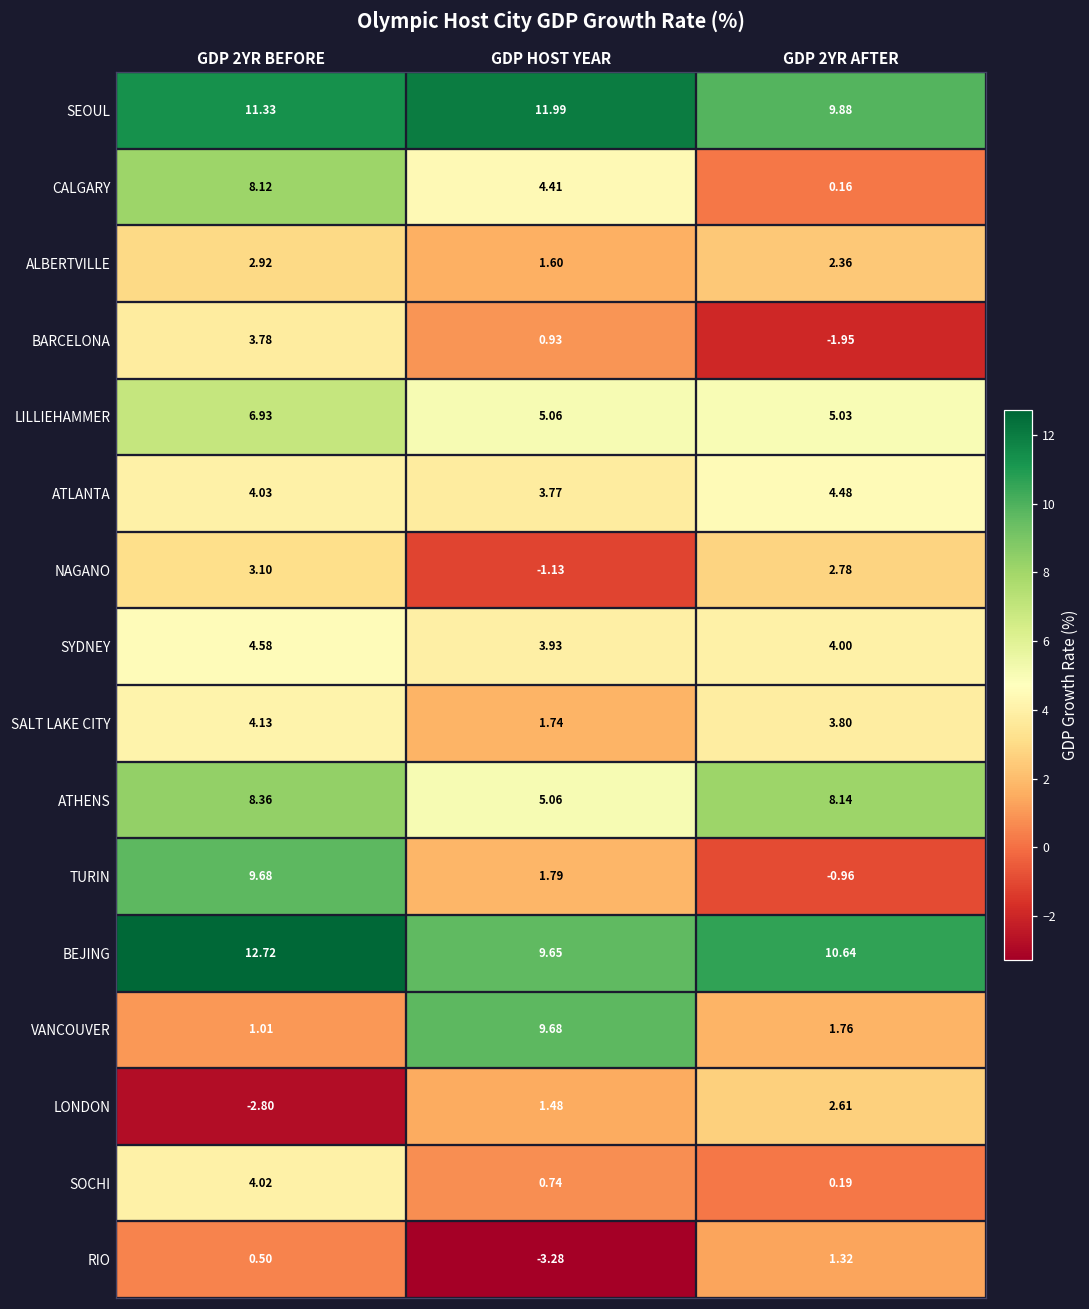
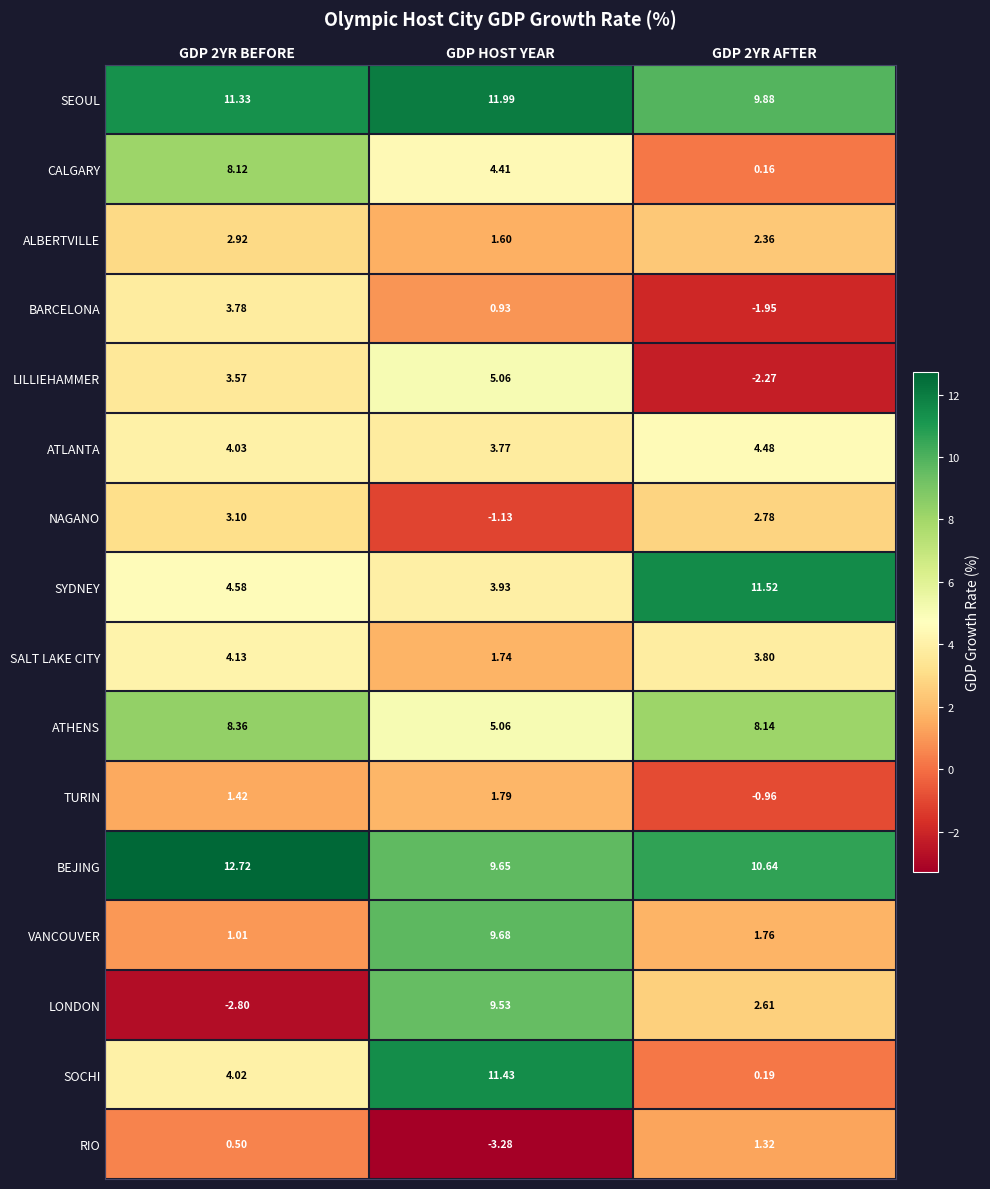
LILLIEHAMMER, GDP 2YR BEFORE: 6.93 -> 3.57
LILLIEHAMMER, GDP 2YR AFTER: 5.03 -> -2.27
SYDNEY, GDP 2YR AFTER: 4.00 -> 11.52
TURIN, GDP 2YR BEFORE: 9.68 -> 1.42
LONDON, GDP HOST YEAR: 1.48 -> 9.53
SOCHI, GDP HOST YEAR: 0.74 -> 11.43
